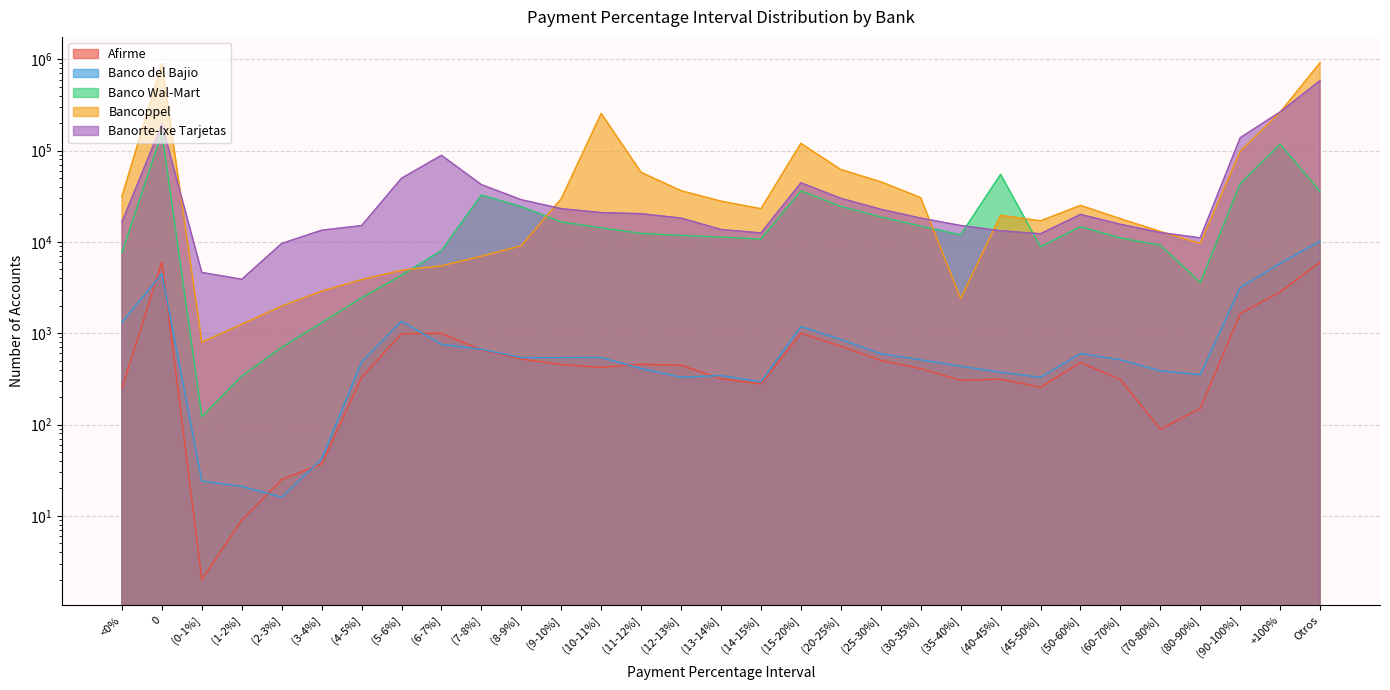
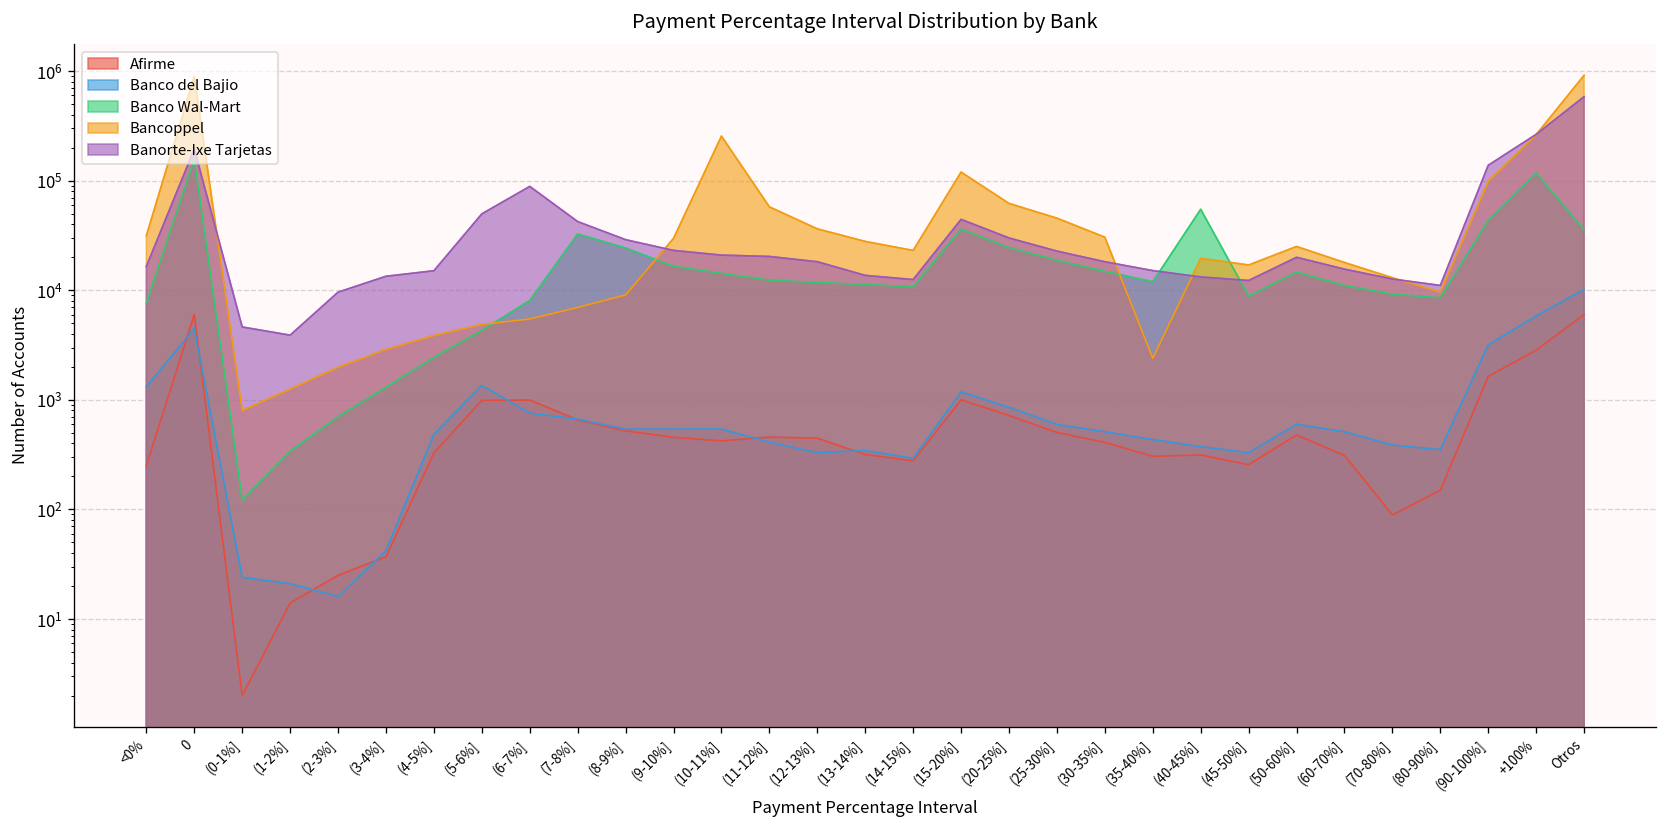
Afirme, (1-2%]: 9 -> 14
Banco Wal-Mart, (80-90%]: 3600 -> 9000
